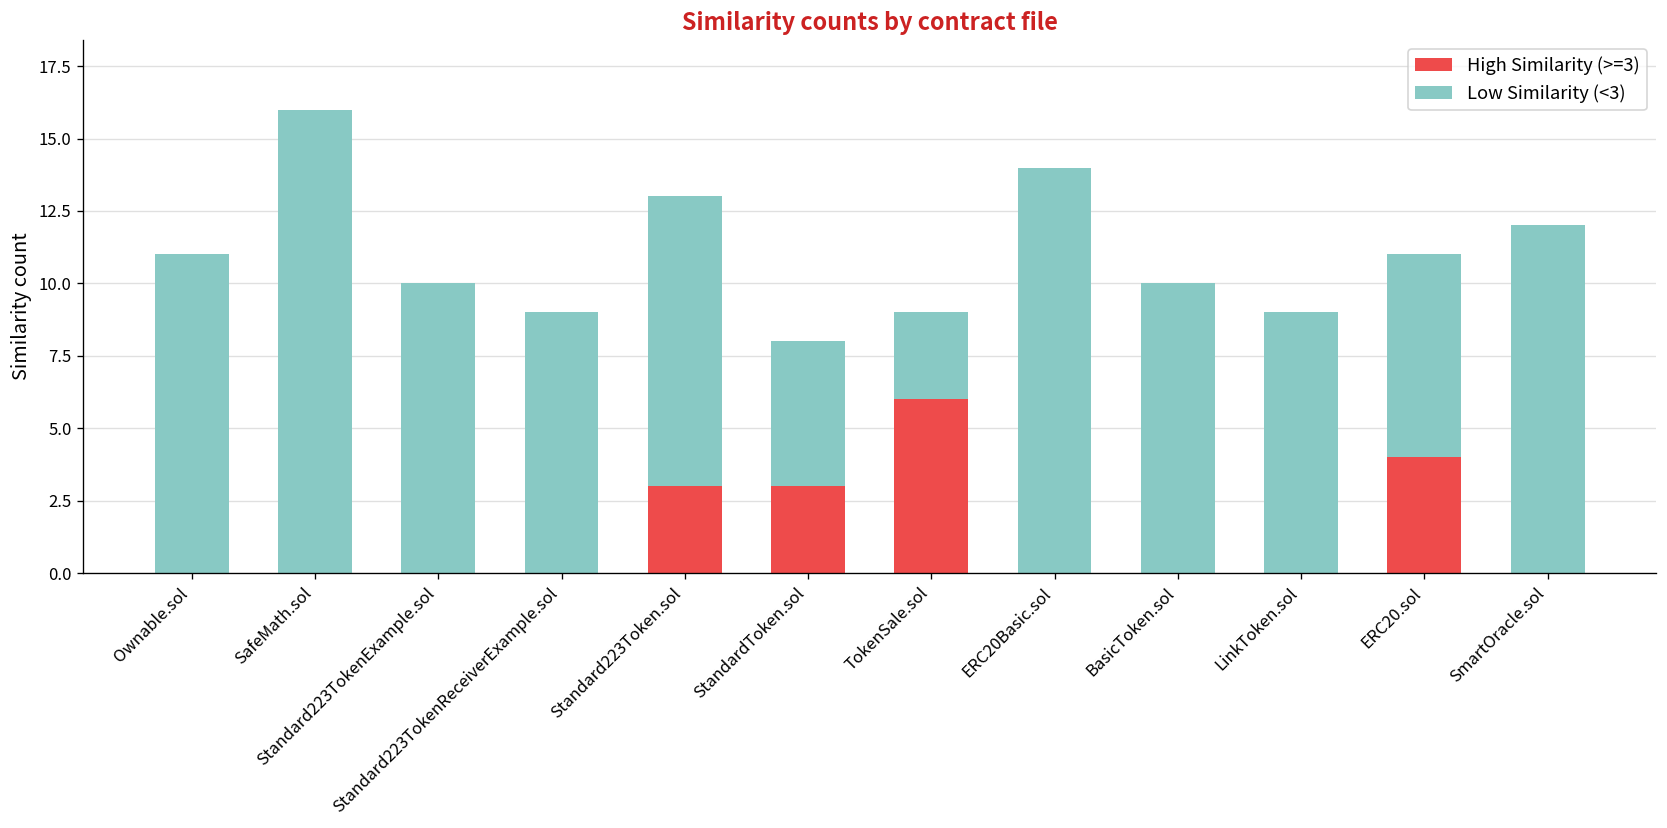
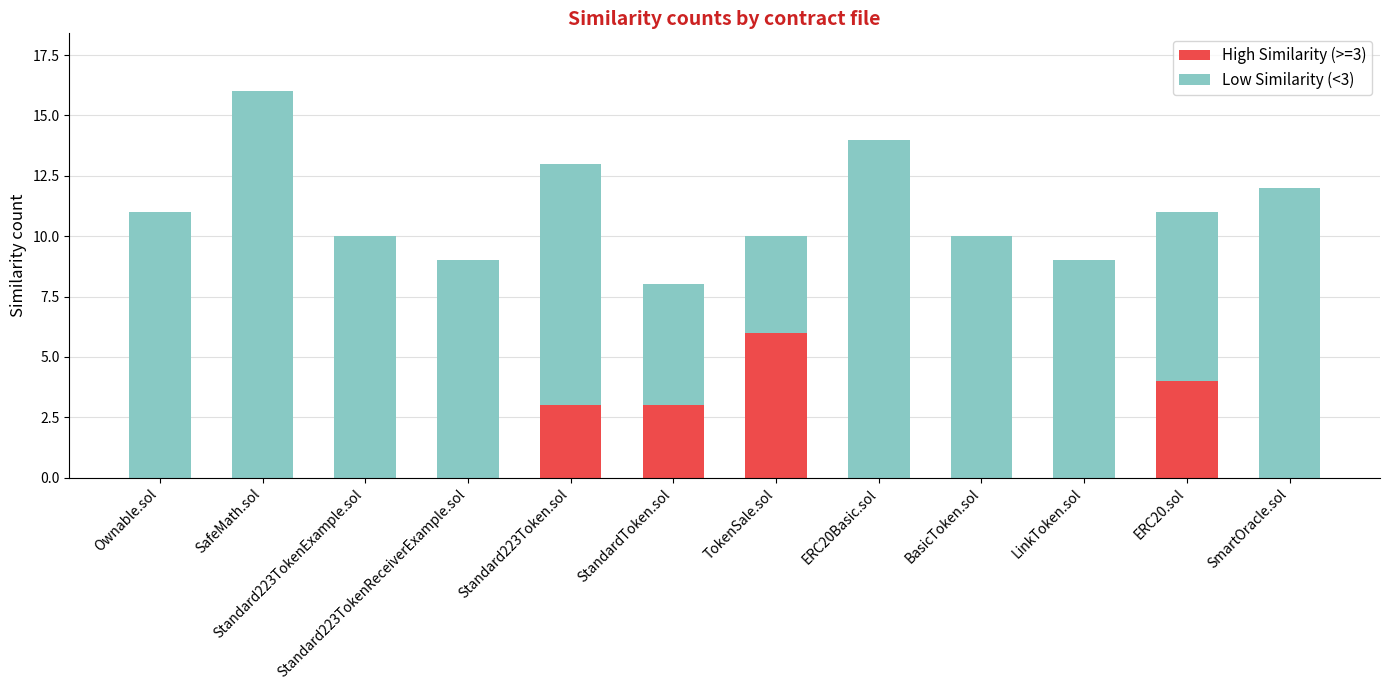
Low Similarity (<3), TokenSale.sol: 3 -> 4
